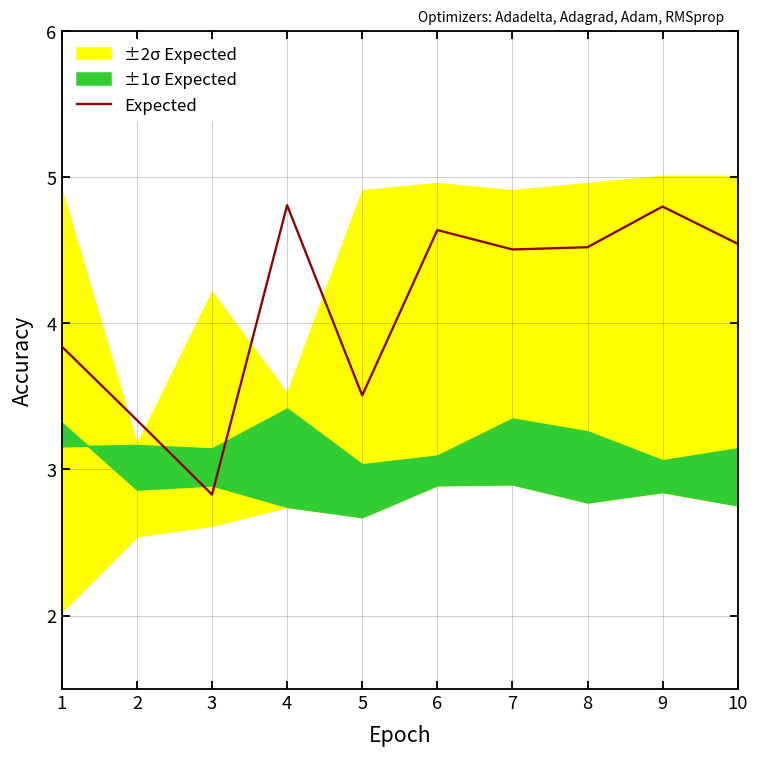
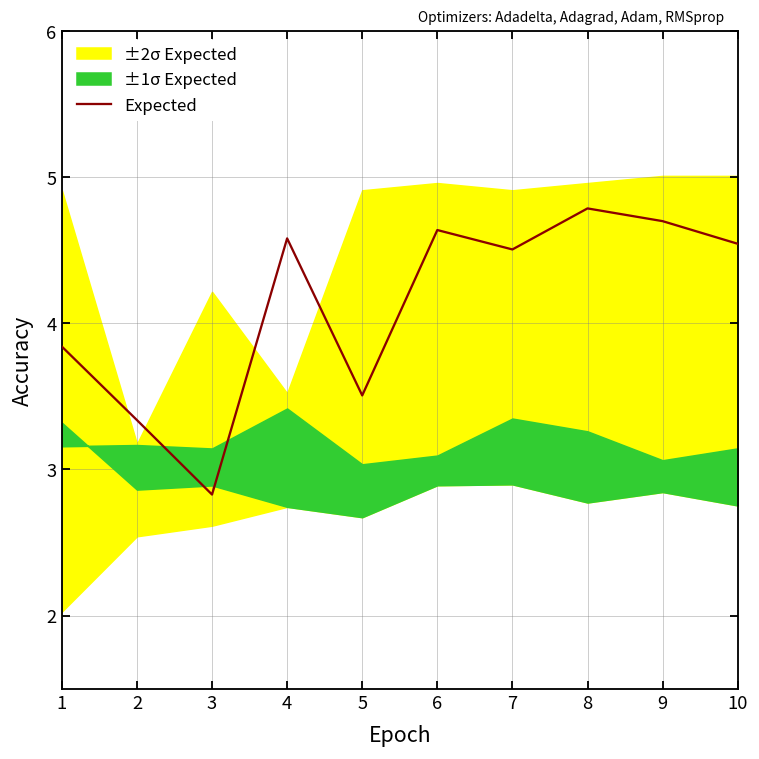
Expected, 4: 4.81 -> 4.58
Expected, 8: 4.52 -> 4.79
Expected, 9: 4.8 -> 4.7
